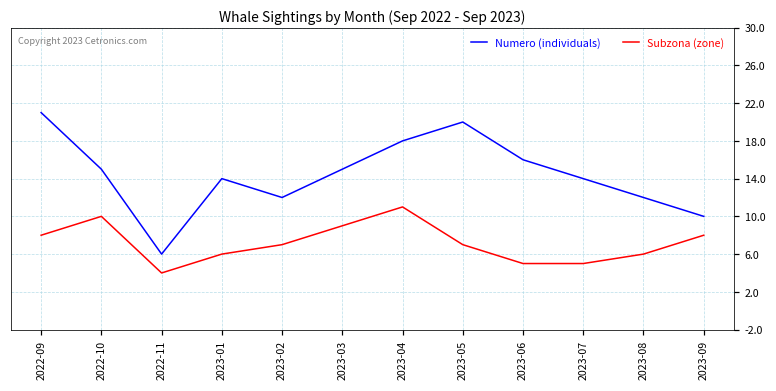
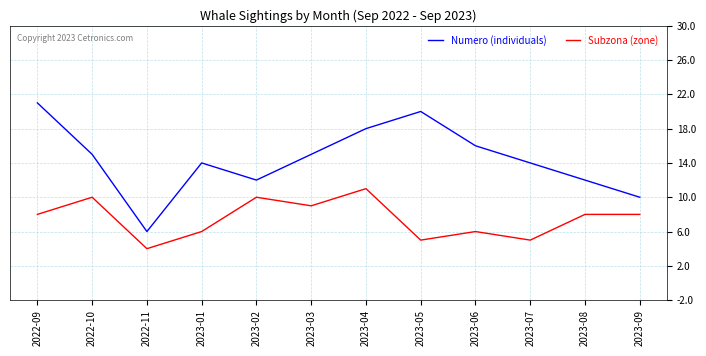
Subzona (zone), 2023-02: 7 -> 10
Subzona (zone), 2023-05: 7 -> 5
Subzona (zone), 2023-06: 5 -> 6
Subzona (zone), 2023-08: 6 -> 8
